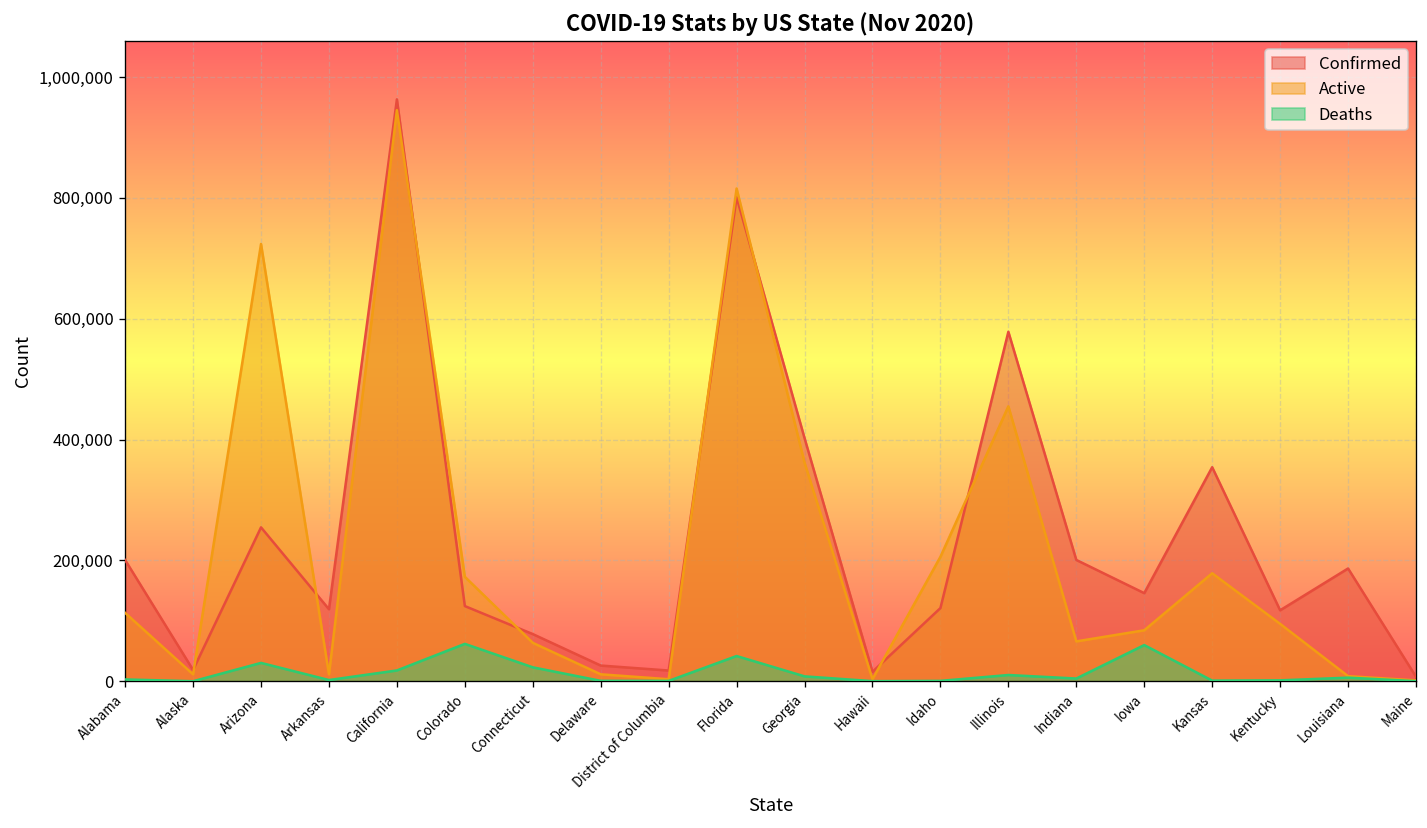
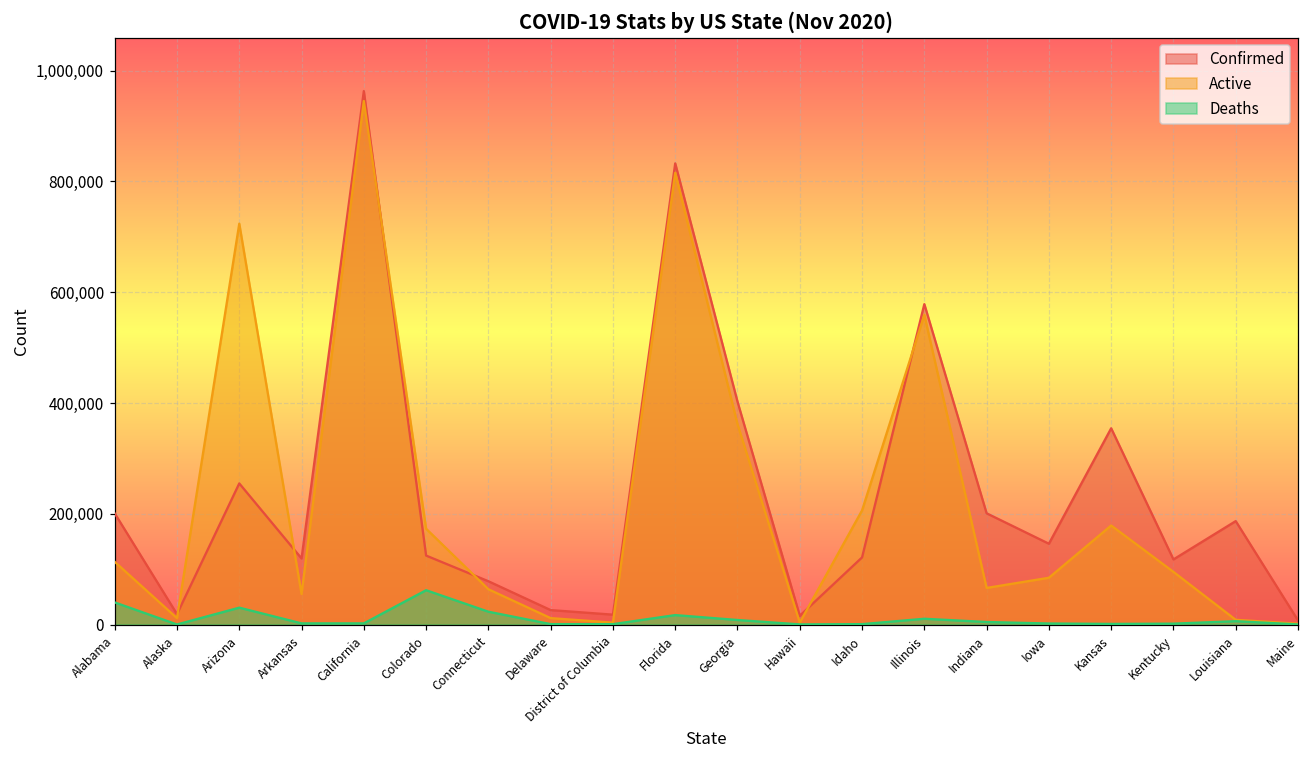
Deaths, Alabama: 0 -> 40,000
Active, Arkansas: 10,000 -> 60,000
Deaths, California: 20,000 -> 0
Confirmed, Florida: 800,000 -> 830,000
Deaths, Florida: 40,000 -> 20,000
Active, Illinois: 460,000 -> 560,000
Deaths, Iowa: 60,000 -> 0
